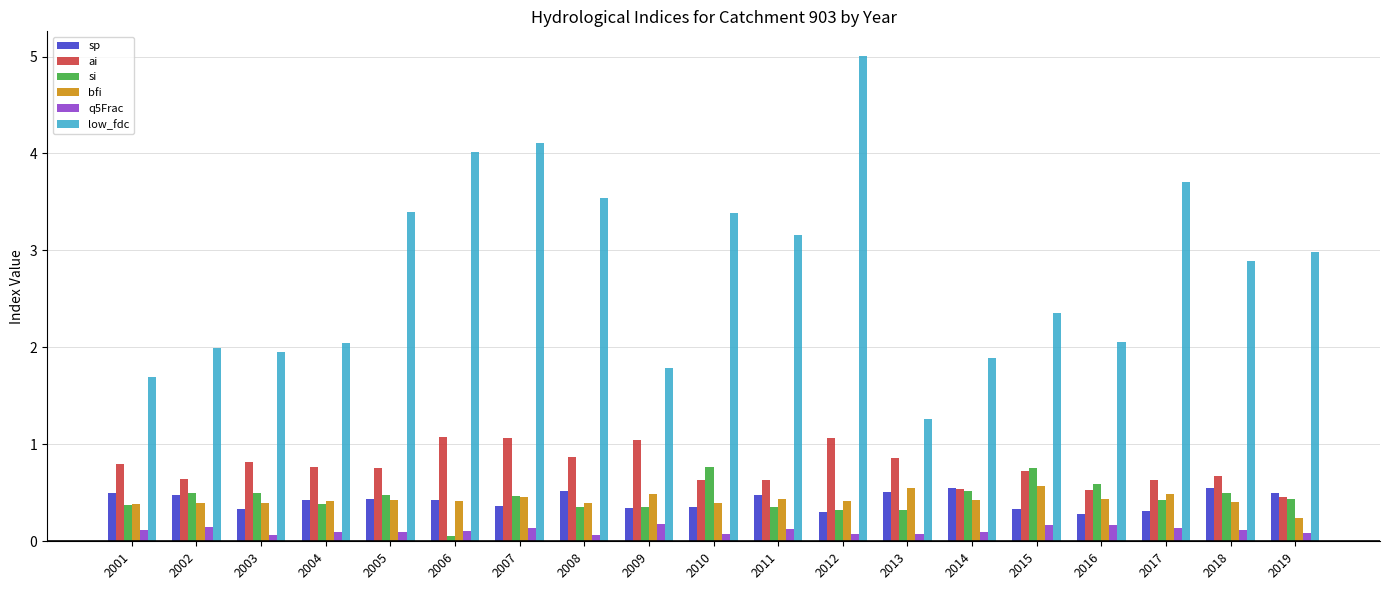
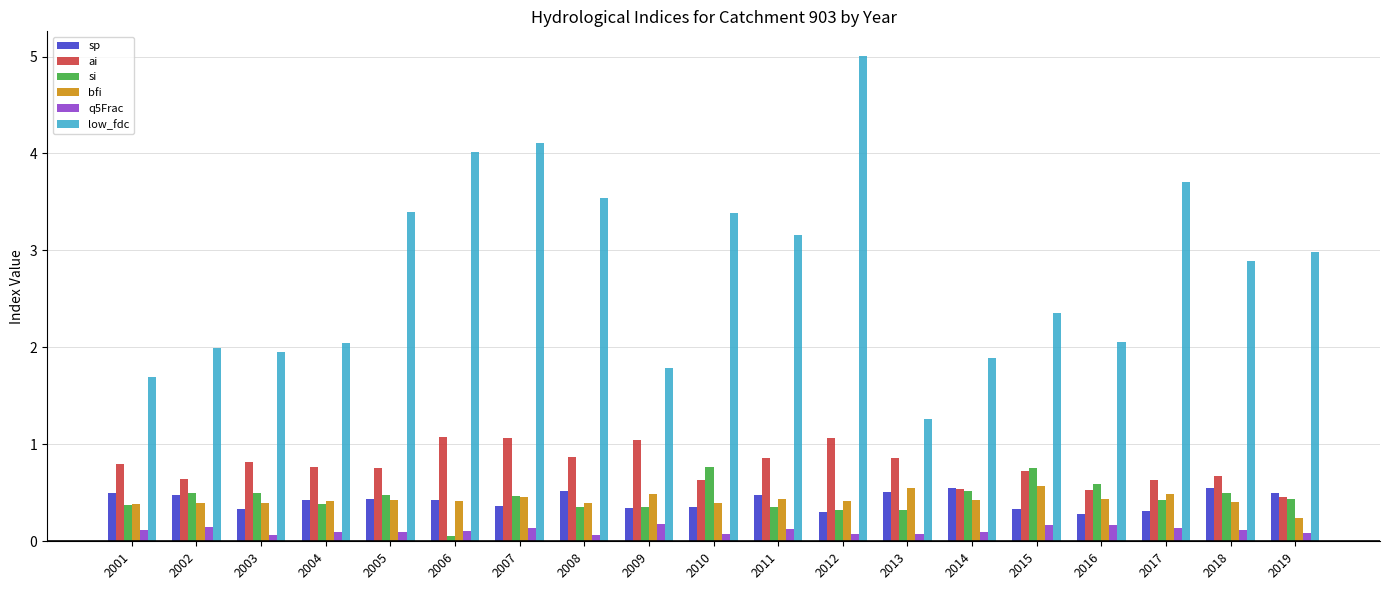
ai, 2011: 0.6 -> 0.9
